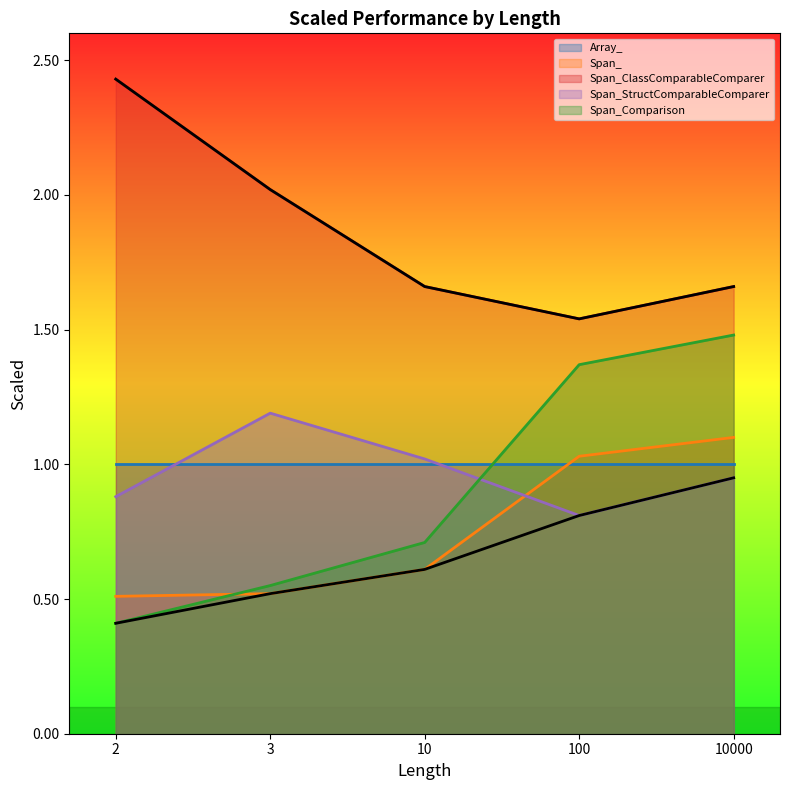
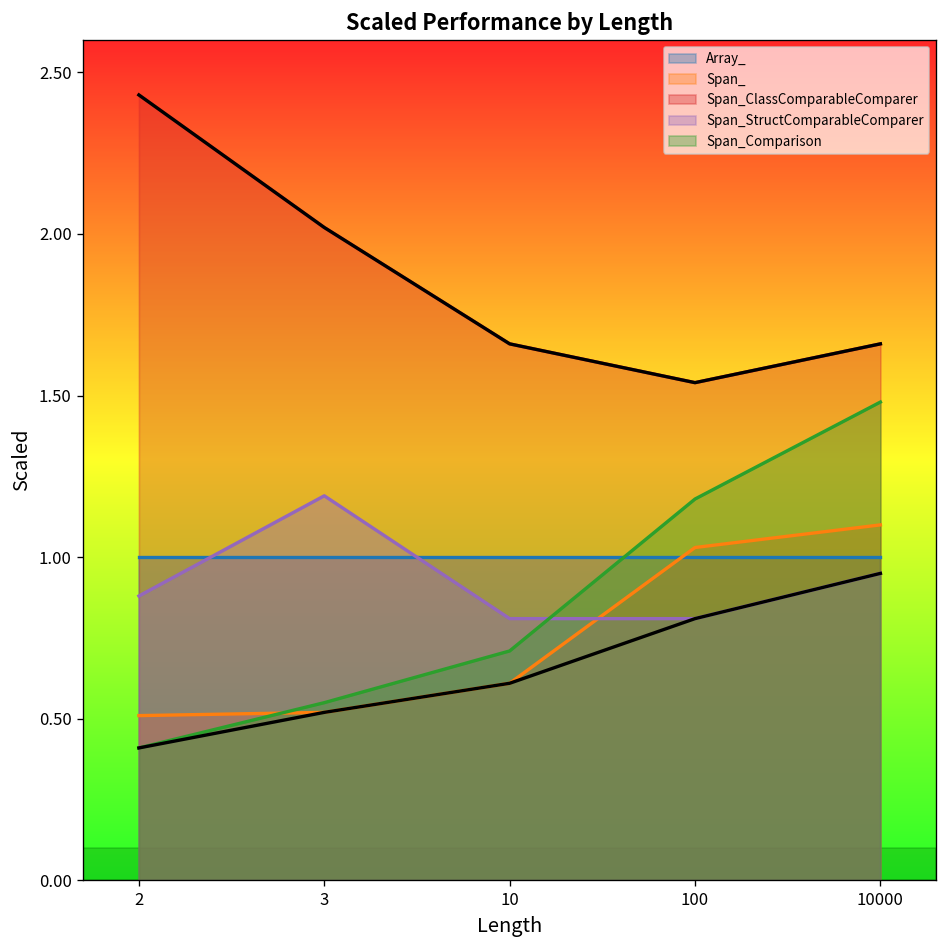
Span_StructComparableComparer, 10: 1.02 -> 0.81
Span_Comparison, 100: 1.37 -> 1.18
